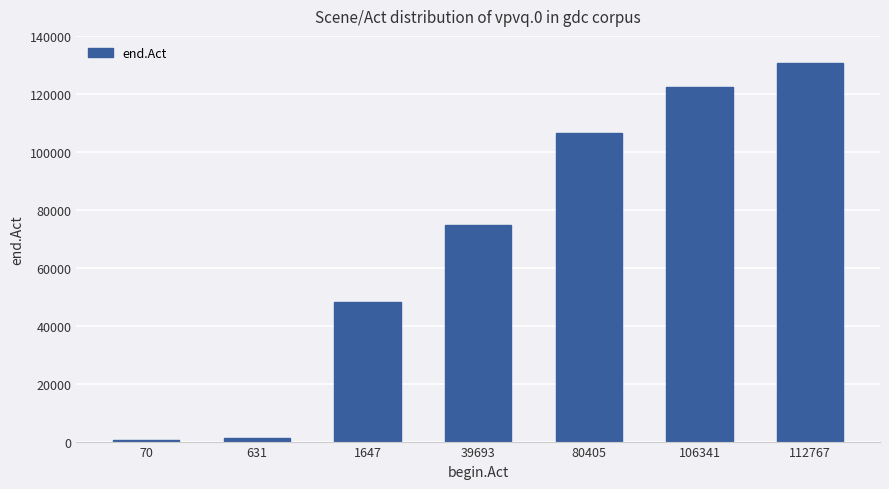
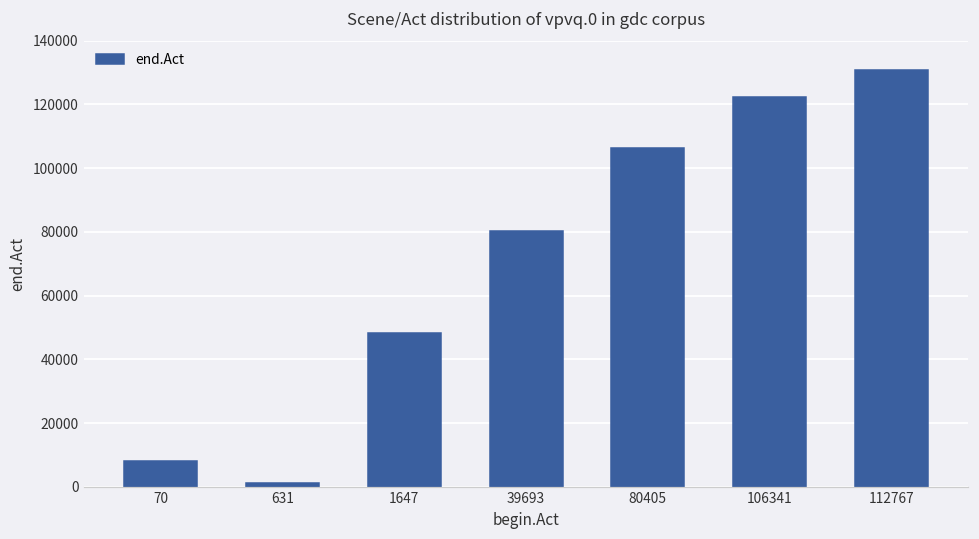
70: 1000 -> 8000
39693: 75000 -> 80000
